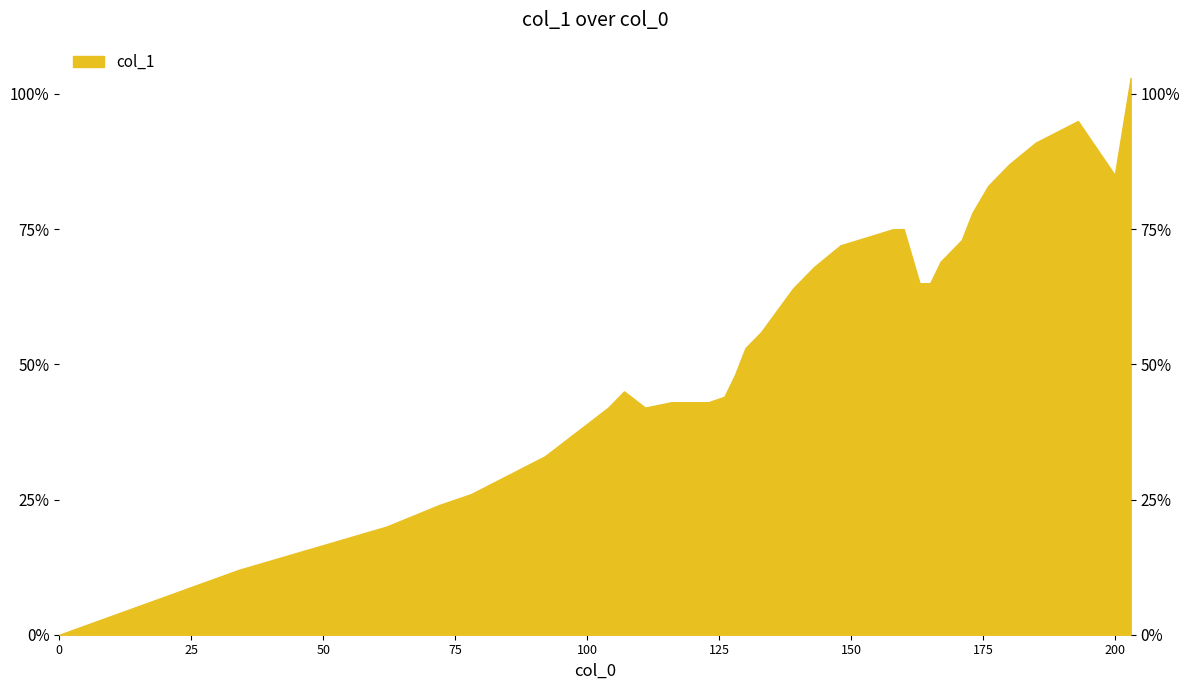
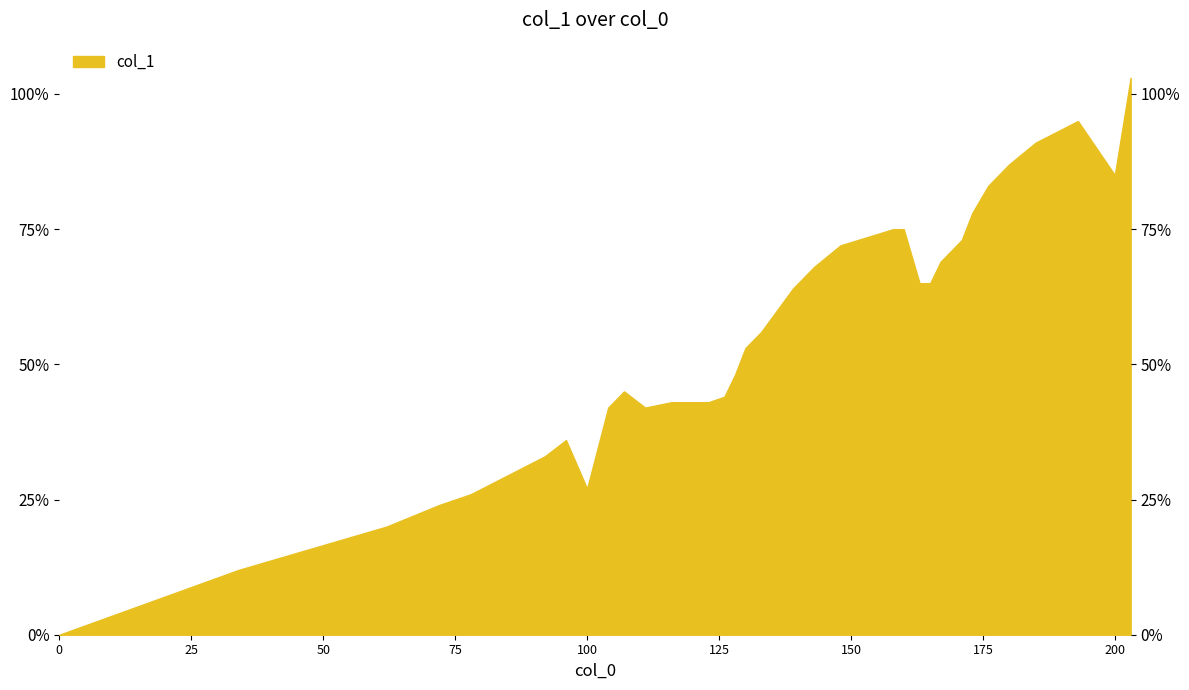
100: 39% -> 27%
